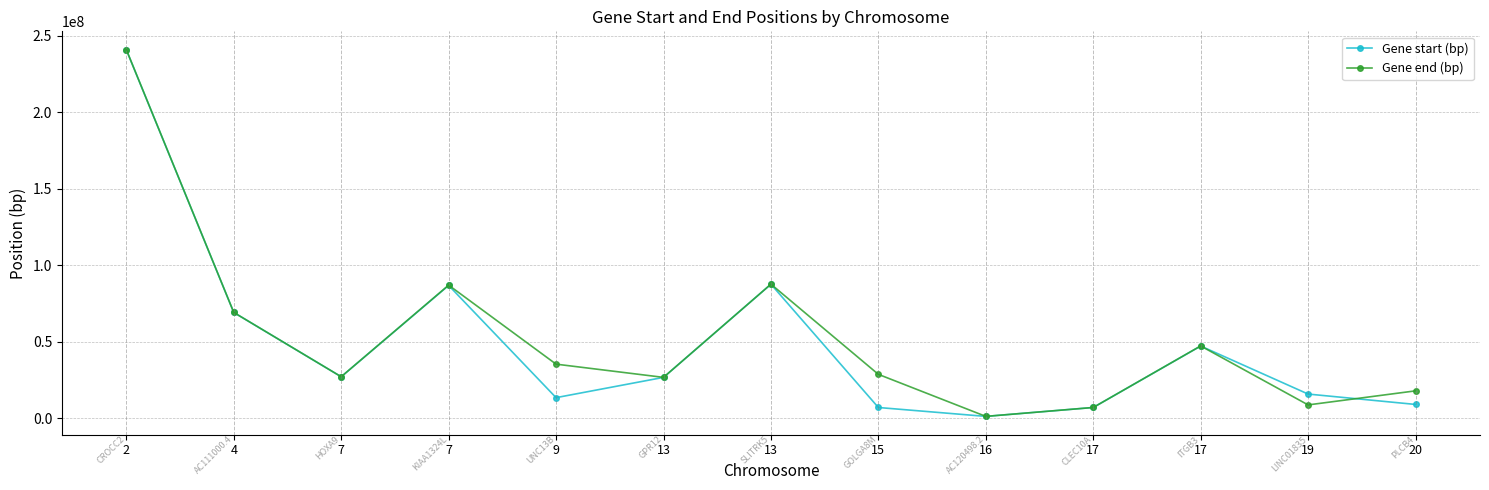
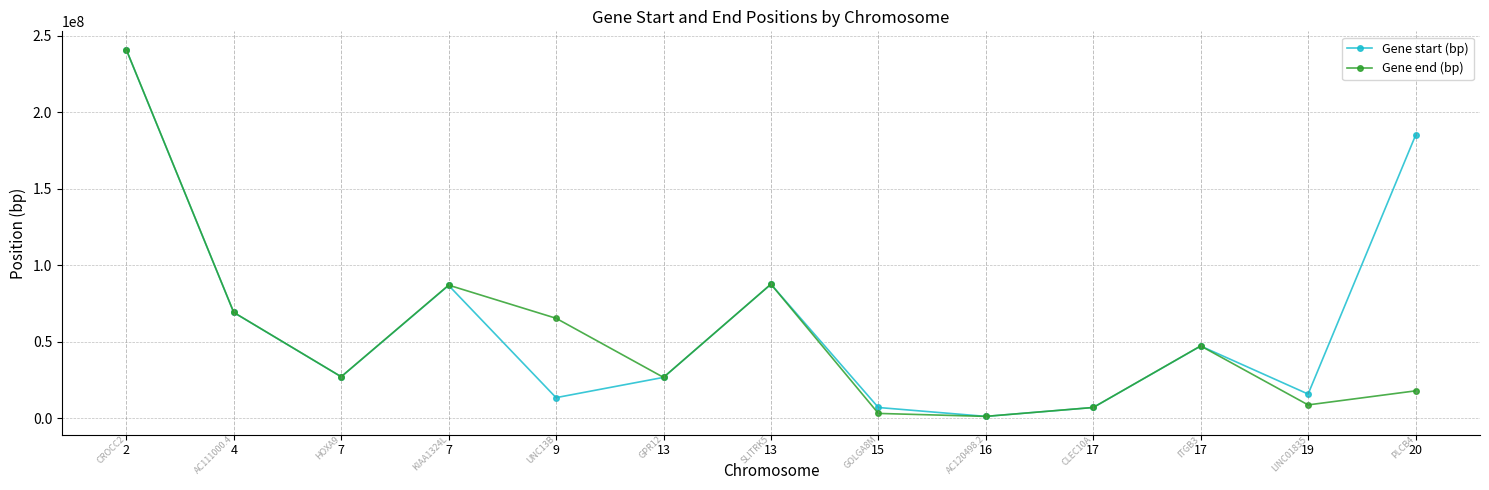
Gene end (bp), 9: 35000000 -> 65000000
Gene end (bp), 15: 29000000 -> 3000000
Gene start (bp), 20: 9000000 -> 185000000
